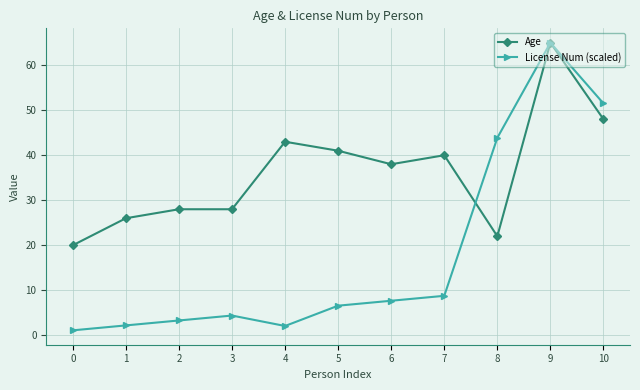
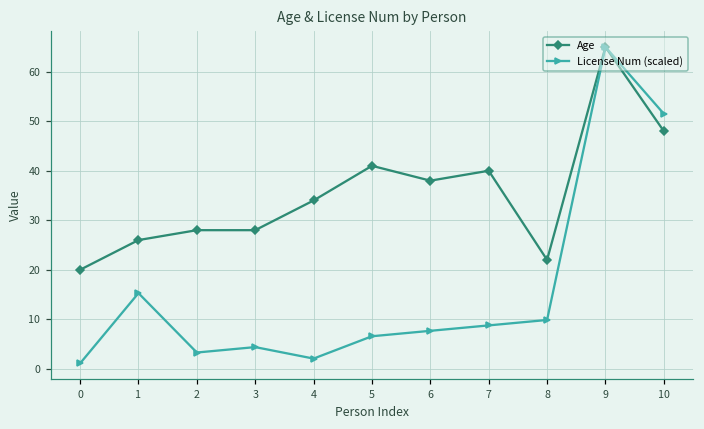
License Num (scaled), 1: 2 -> 15
Age, 4: 43 -> 34
License Num (scaled), 8: 44 -> 10
